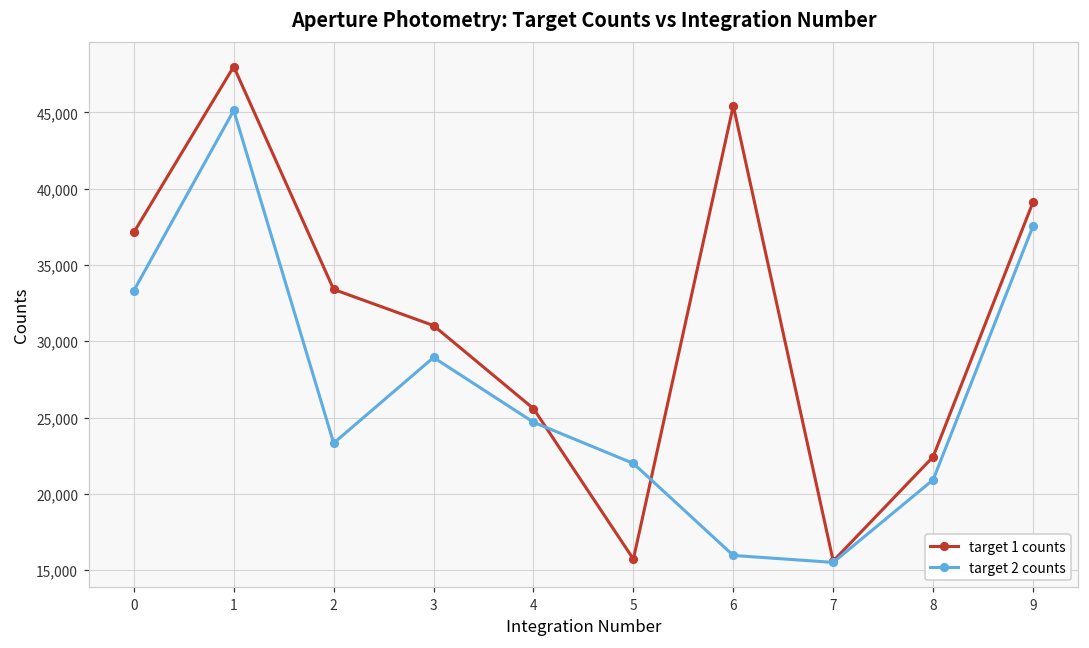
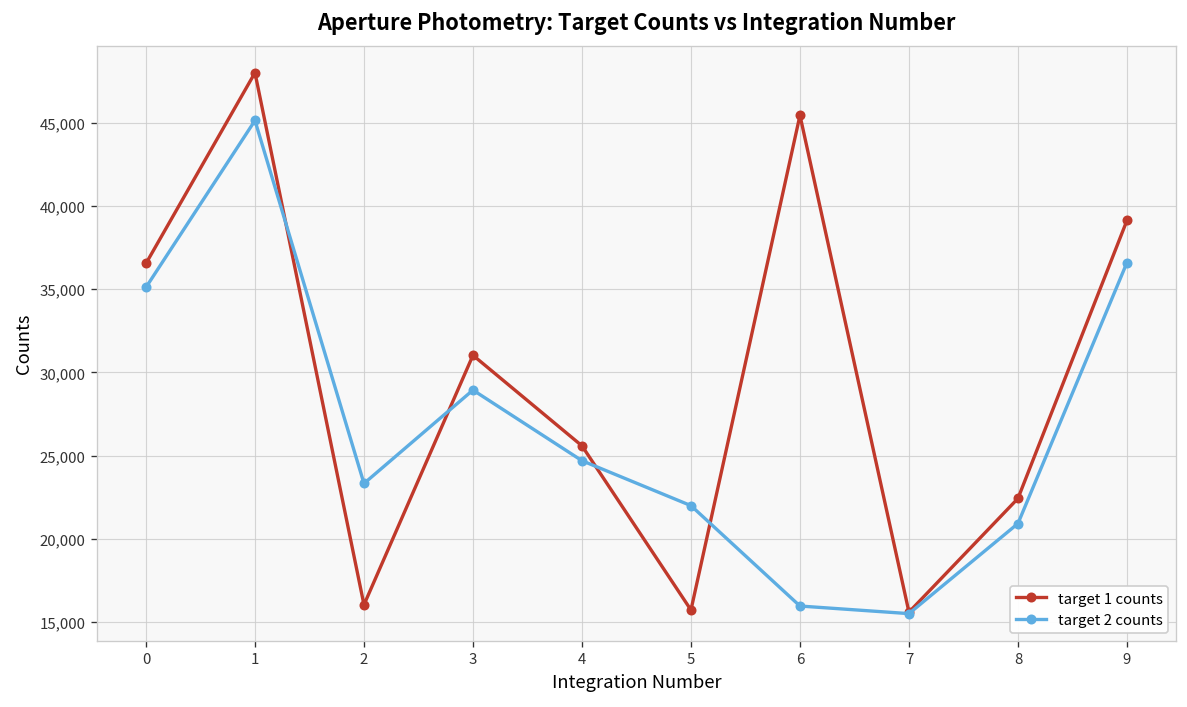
target 1 counts, 0: 37,100 -> 36,500
target 2 counts, 0: 33,300 -> 35,100
target 1 counts, 2: 33,400 -> 16,000
target 2 counts, 9: 37,500 -> 36,600
